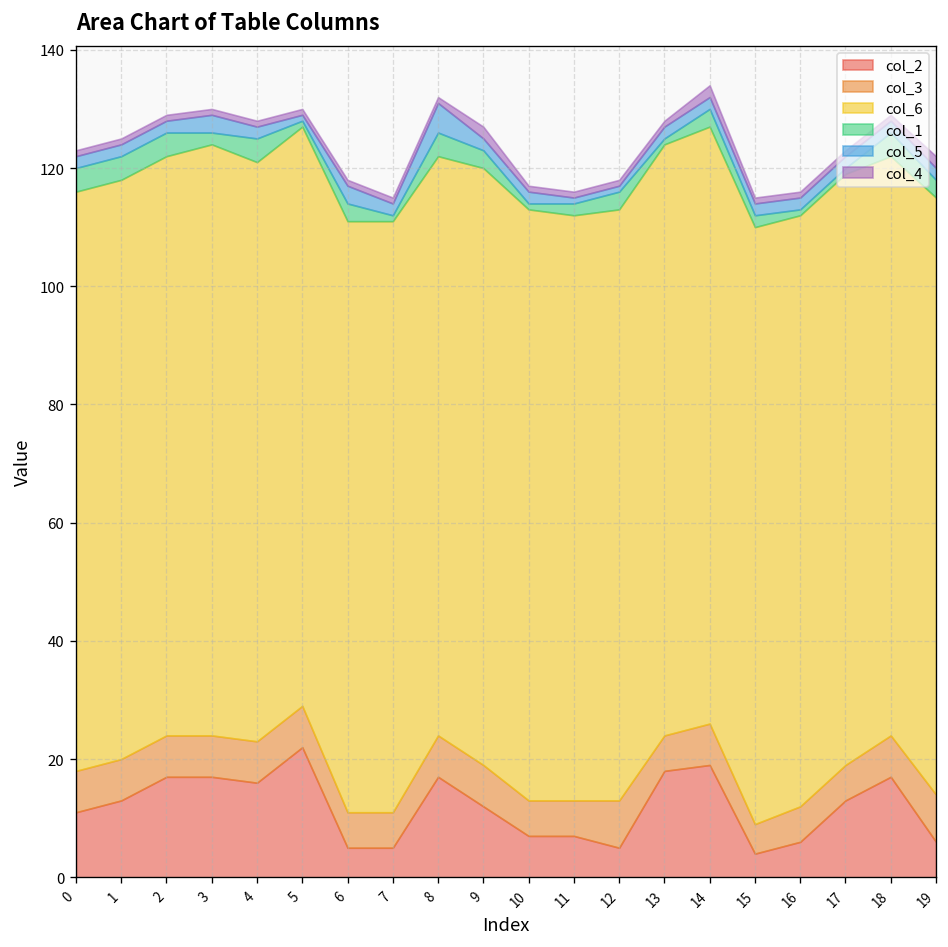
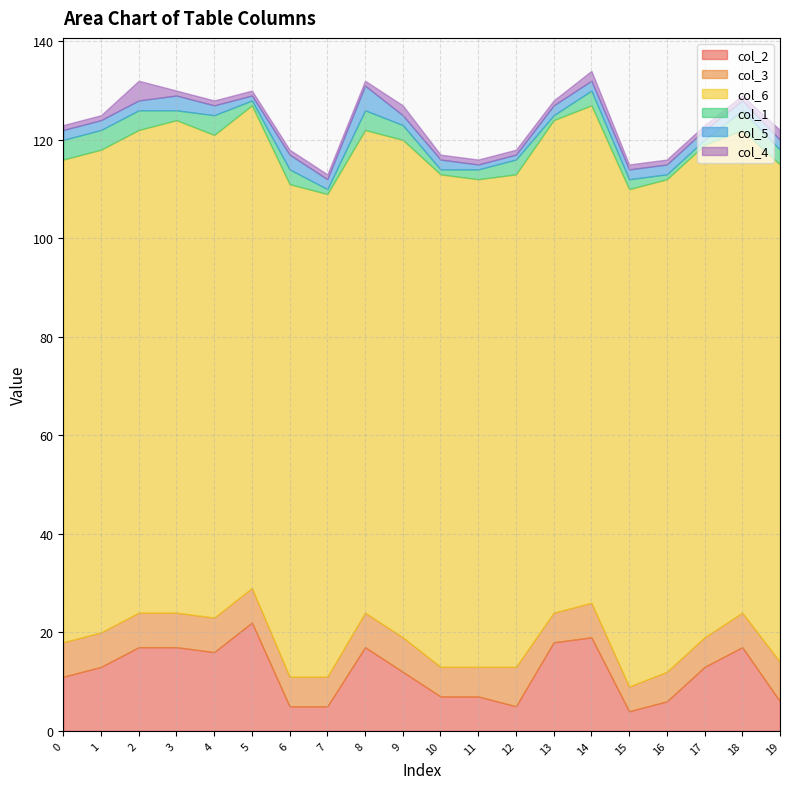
col_4, 2: 1 -> 4
col_6, 7: 100 -> 98
